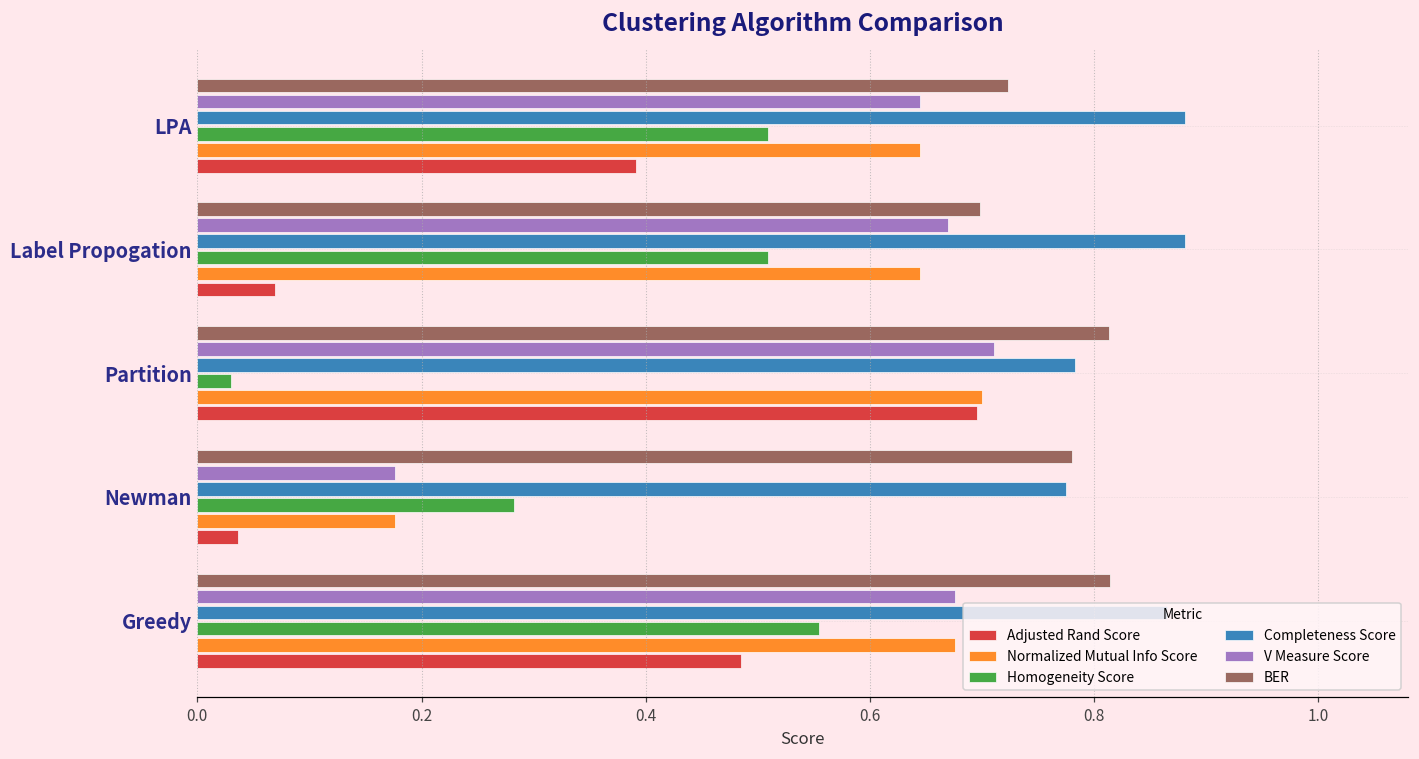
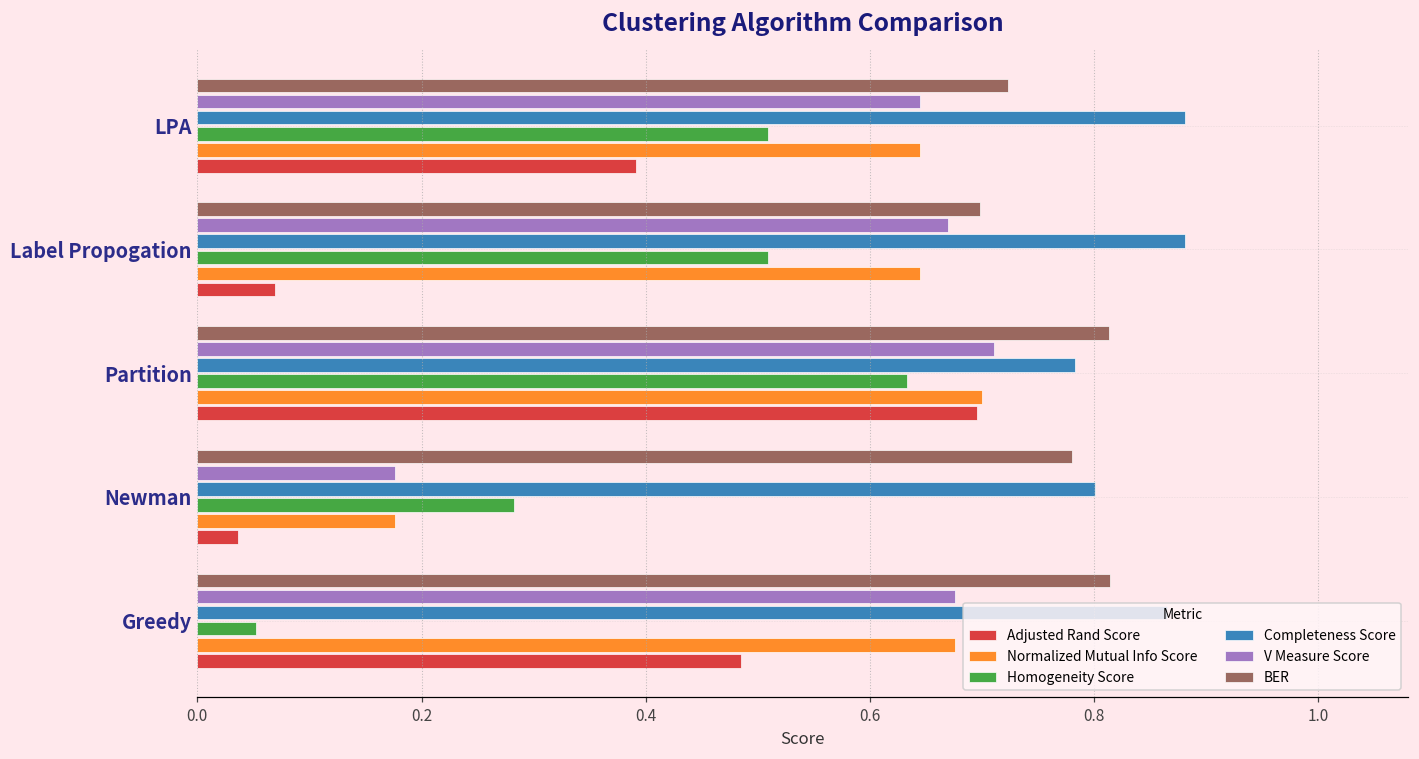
Homogeneity Score, Partition: 0.030 -> 0.633
Completeness Score, Newman: 0.775 -> 0.800
Homogeneity Score, Greedy: 0.555 -> 0.053
